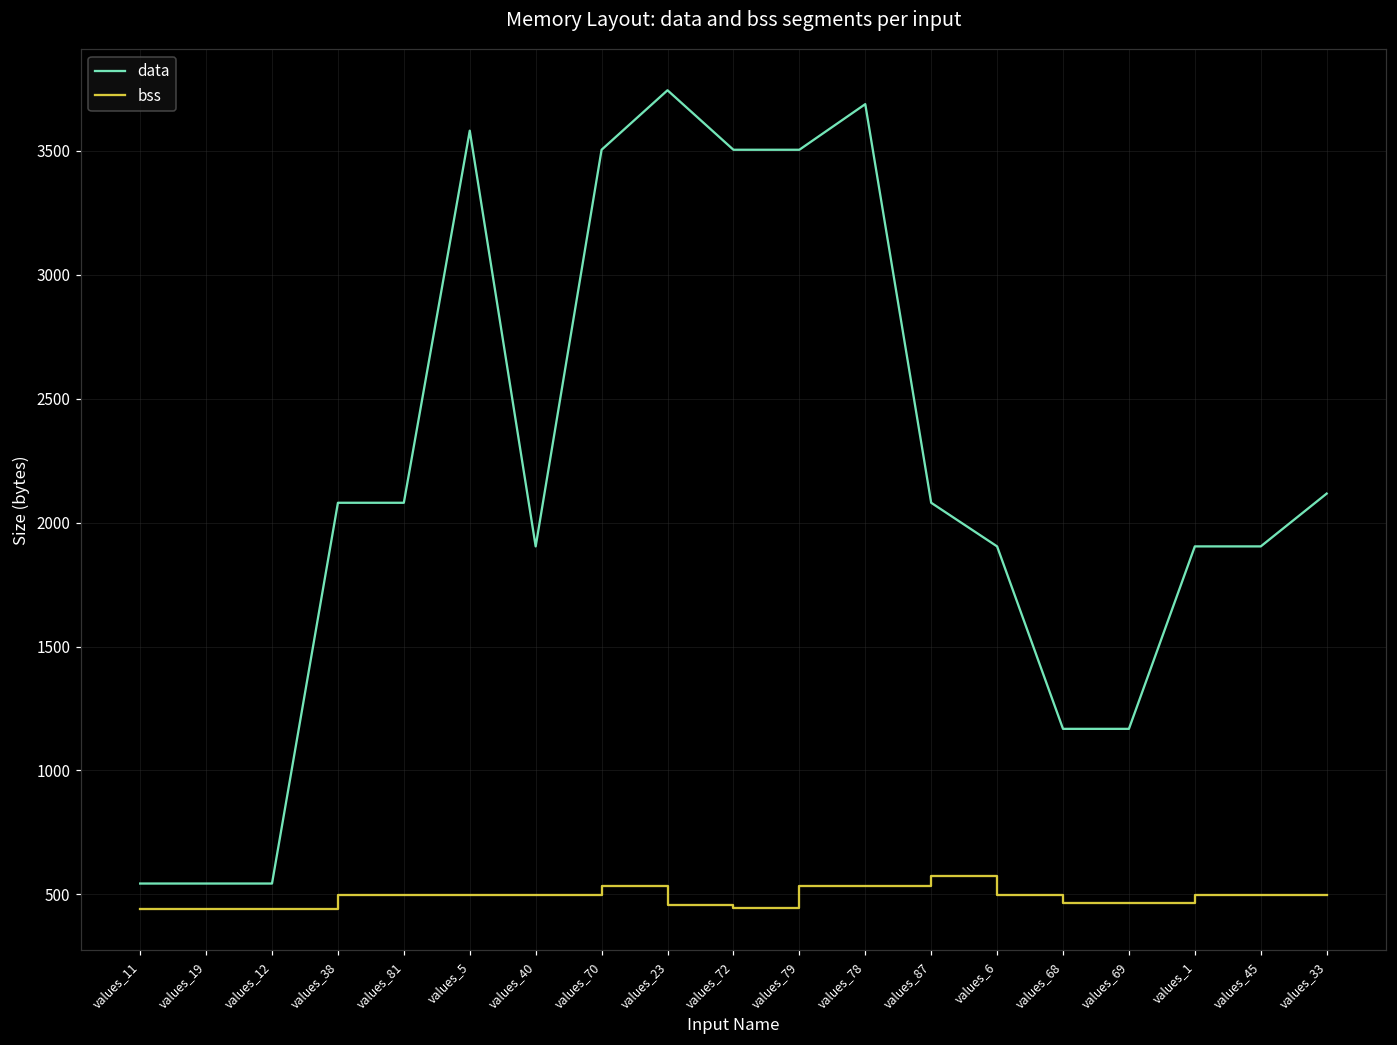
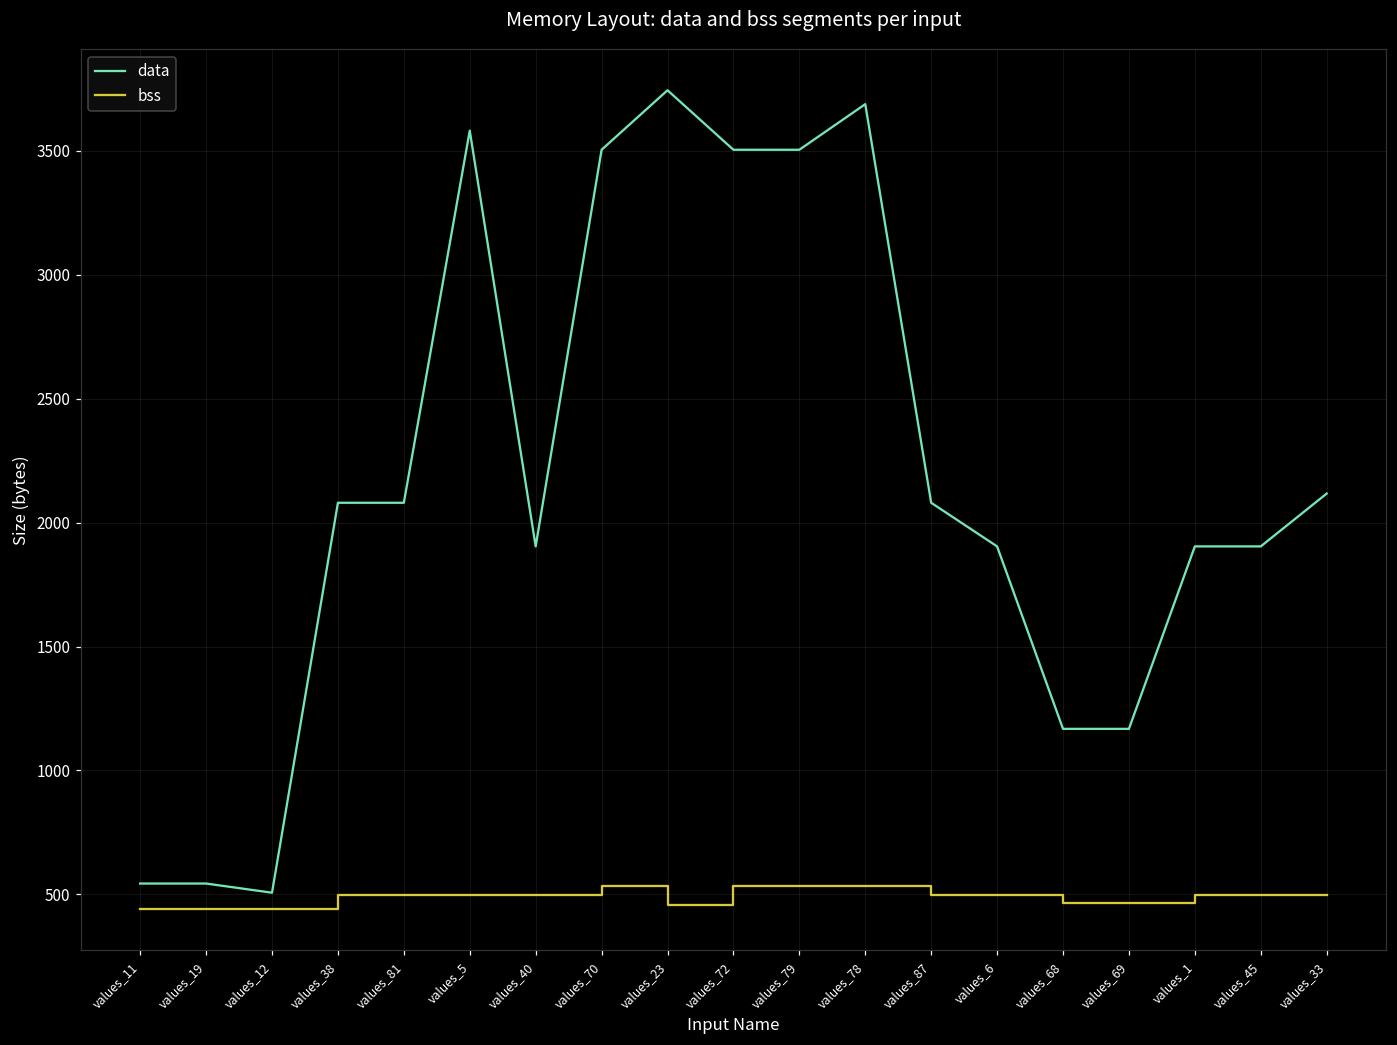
data, values_12: 540 -> 510
bss, values_72: 450 -> 540
bss, values_87: 570 -> 500
